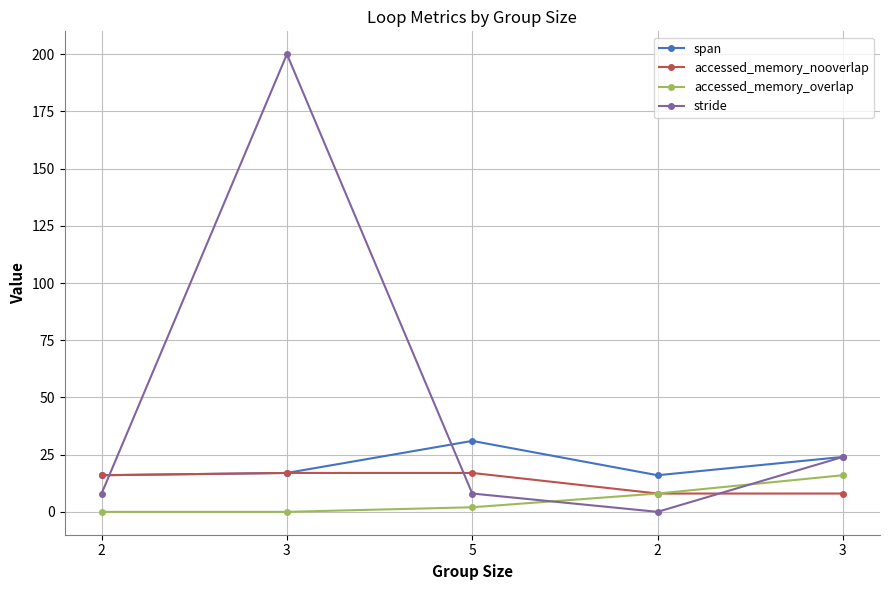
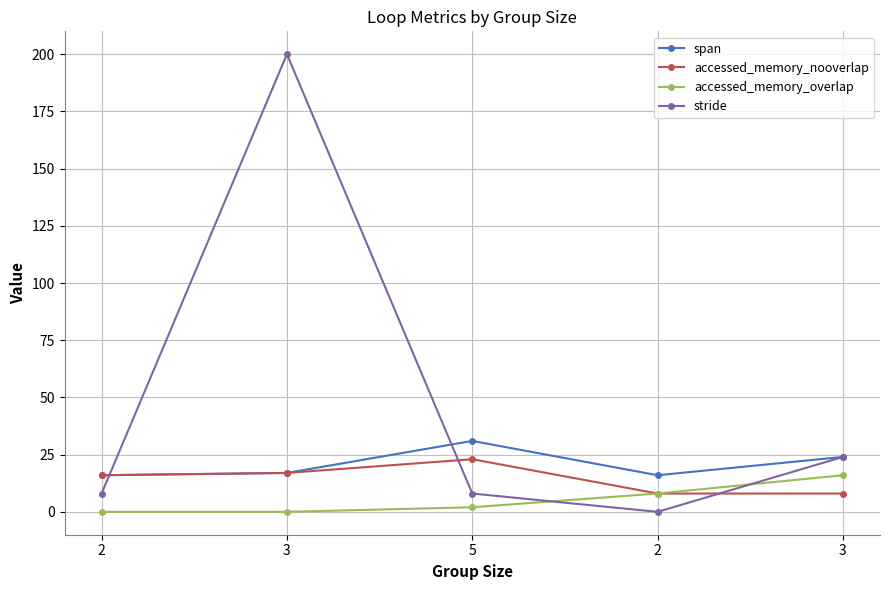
accessed_memory_nooverlap, 5: 17 -> 23
